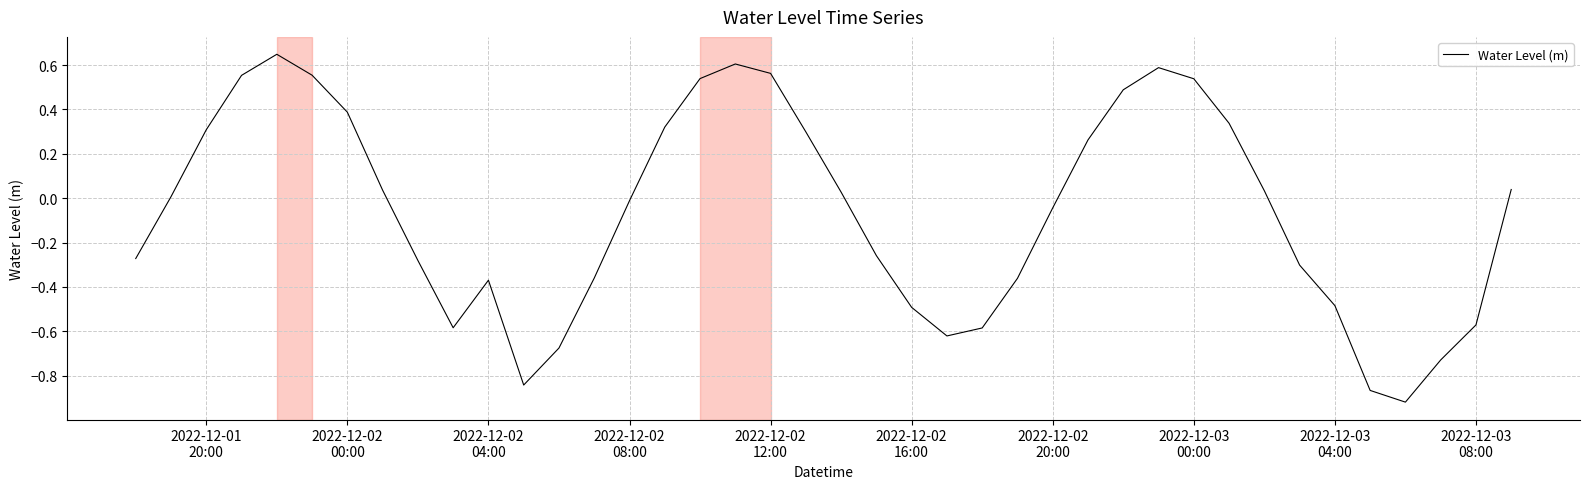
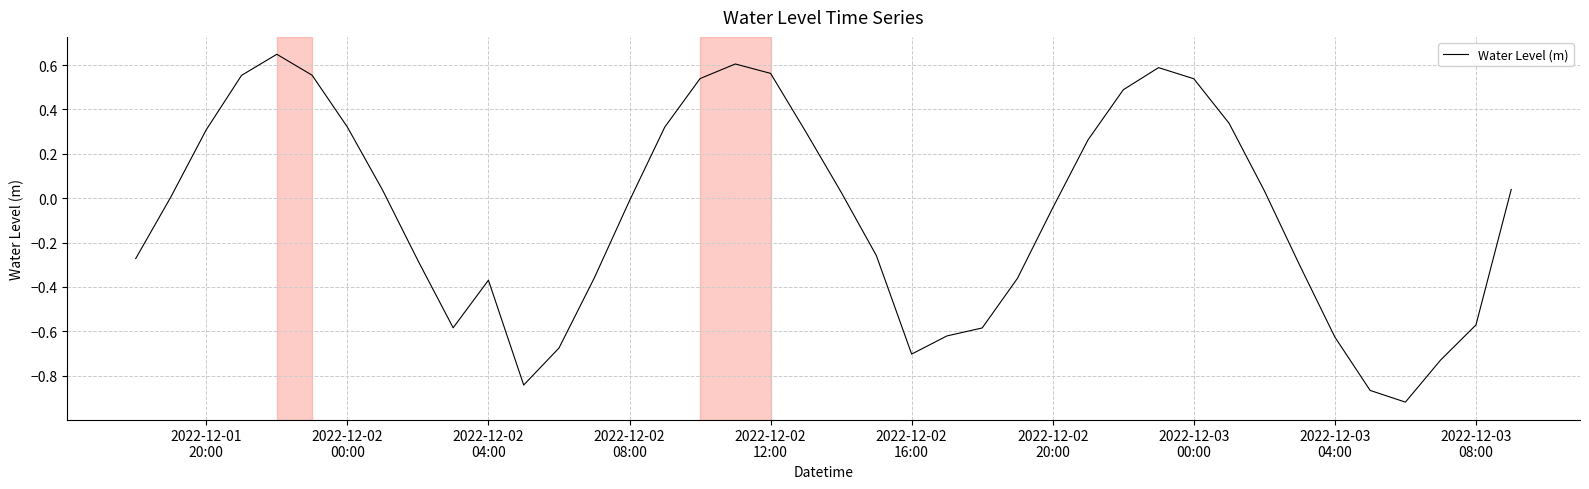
2022-12-02 00:00: 0.39 -> 0.32
2022-12-02 16:00: -0.49 -> -0.70
2022-12-03 04:00: -0.48 -> -0.63
